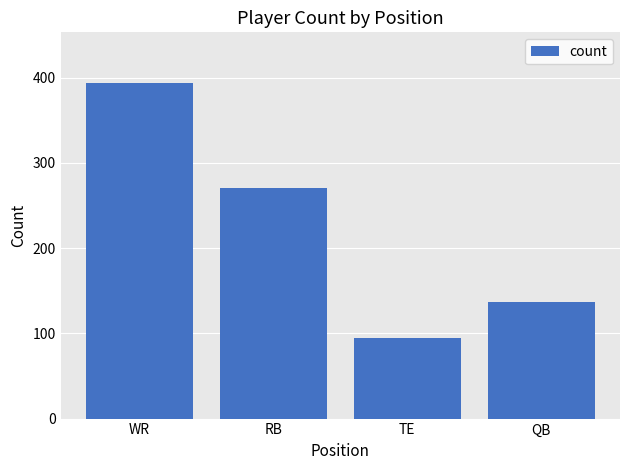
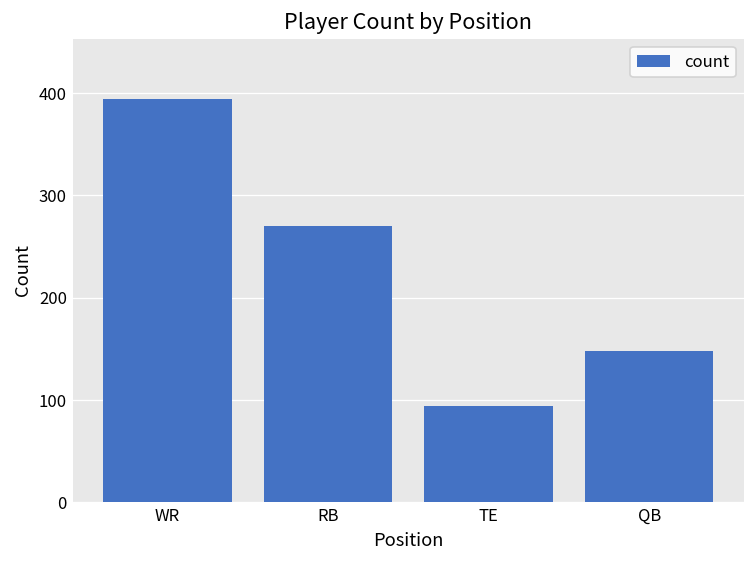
QB: 140 -> 150
